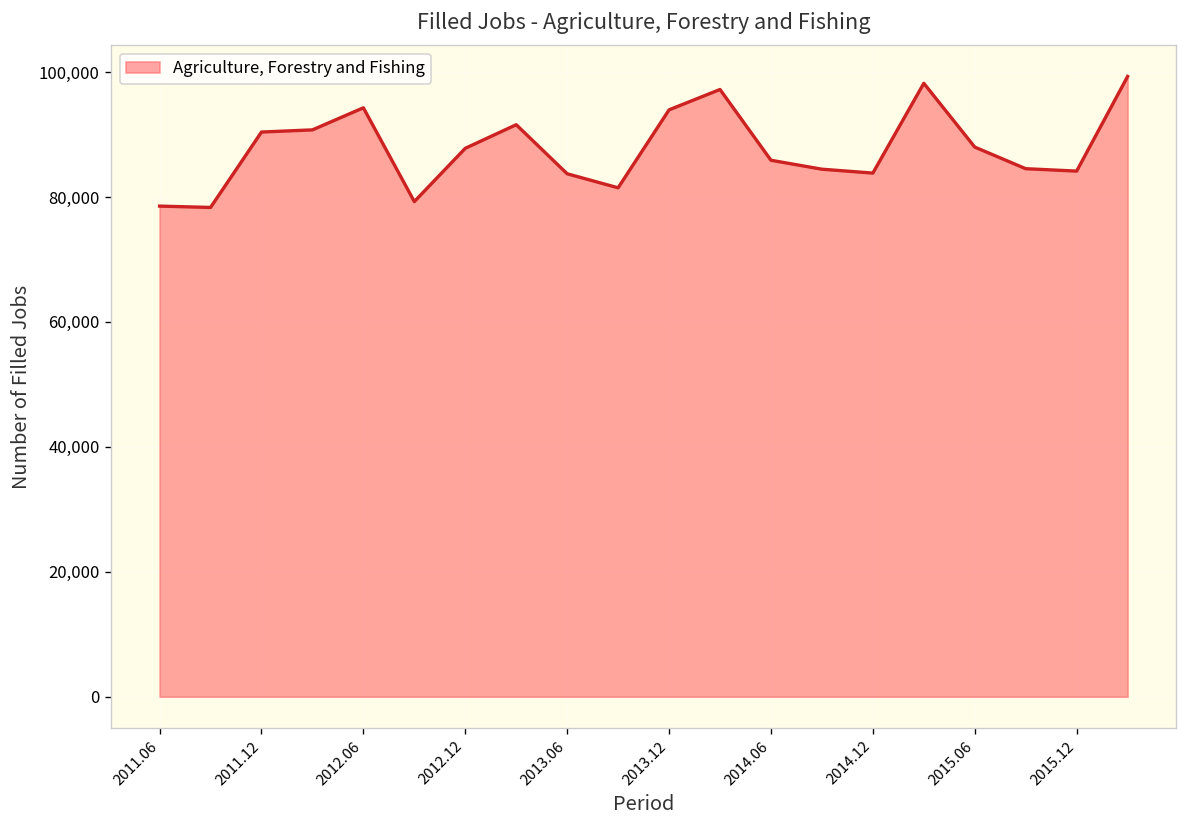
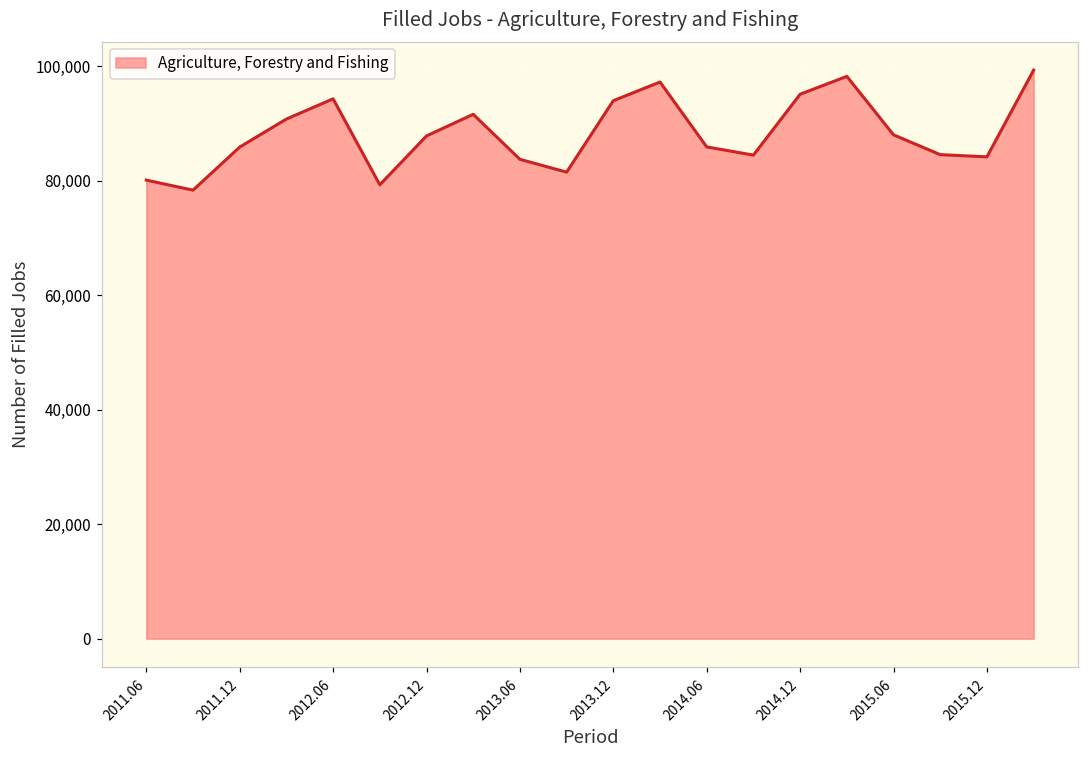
2011.06: 79,000 -> 80,000
2011.12: 90,000 -> 86,000
2014.12: 84,000 -> 95,000
